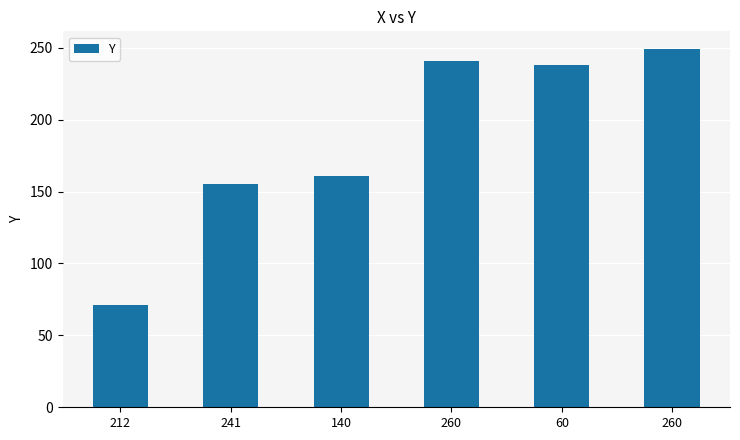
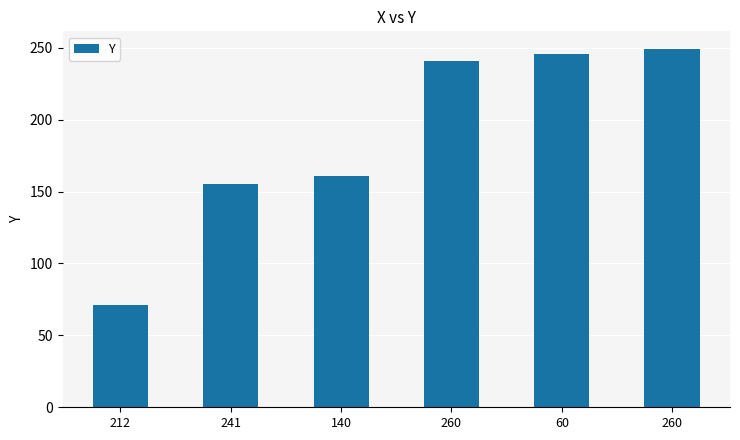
60: 238 -> 246
